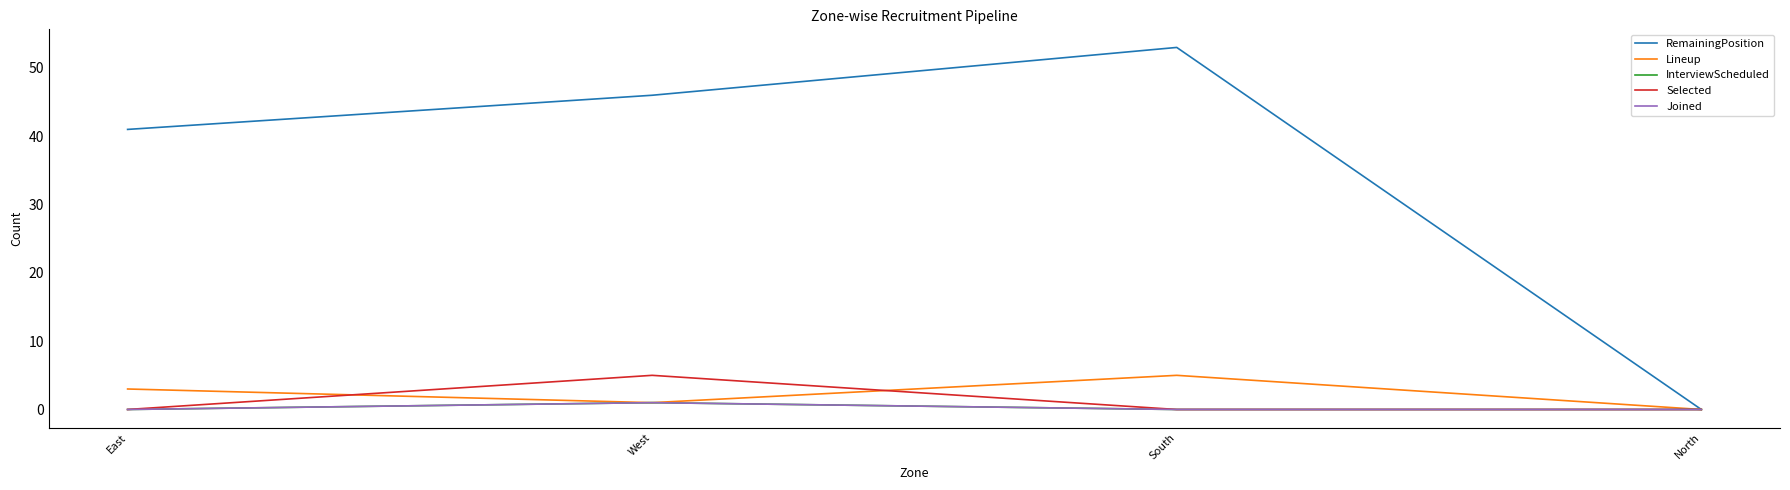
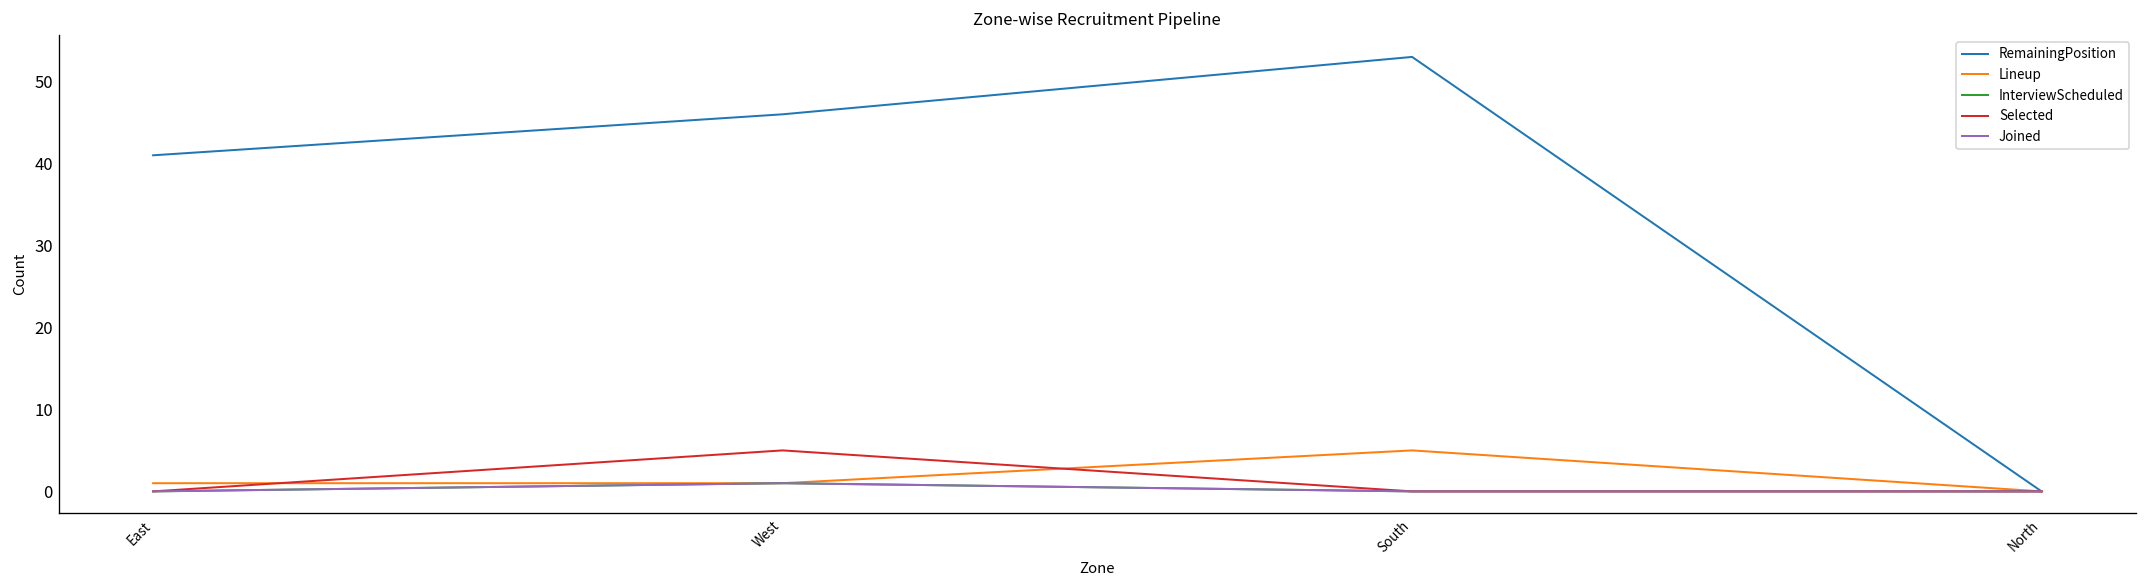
Lineup, East: 3 -> 1
